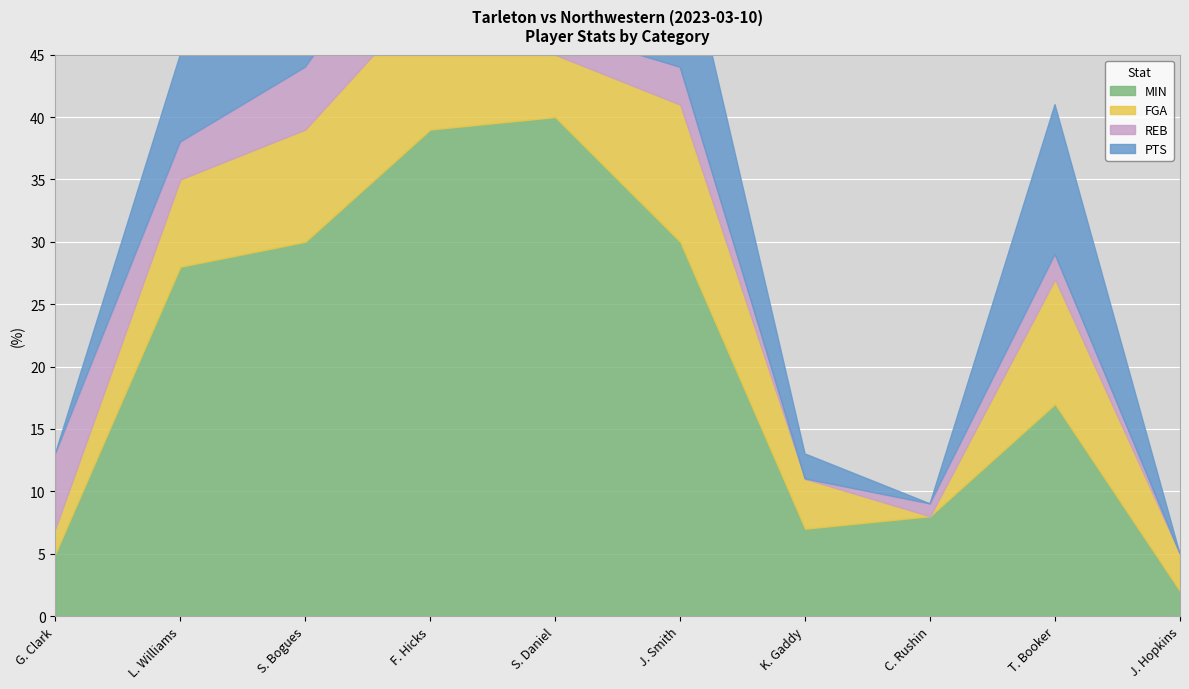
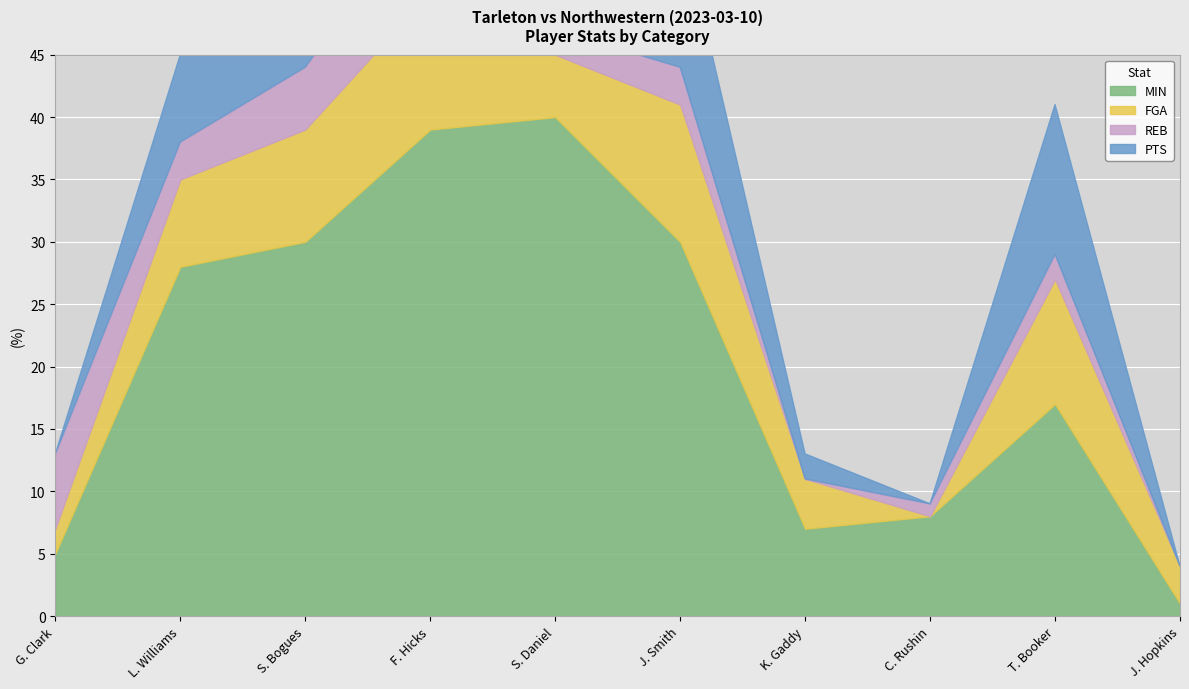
MIN, J. Hopkins: 2 -> 1
